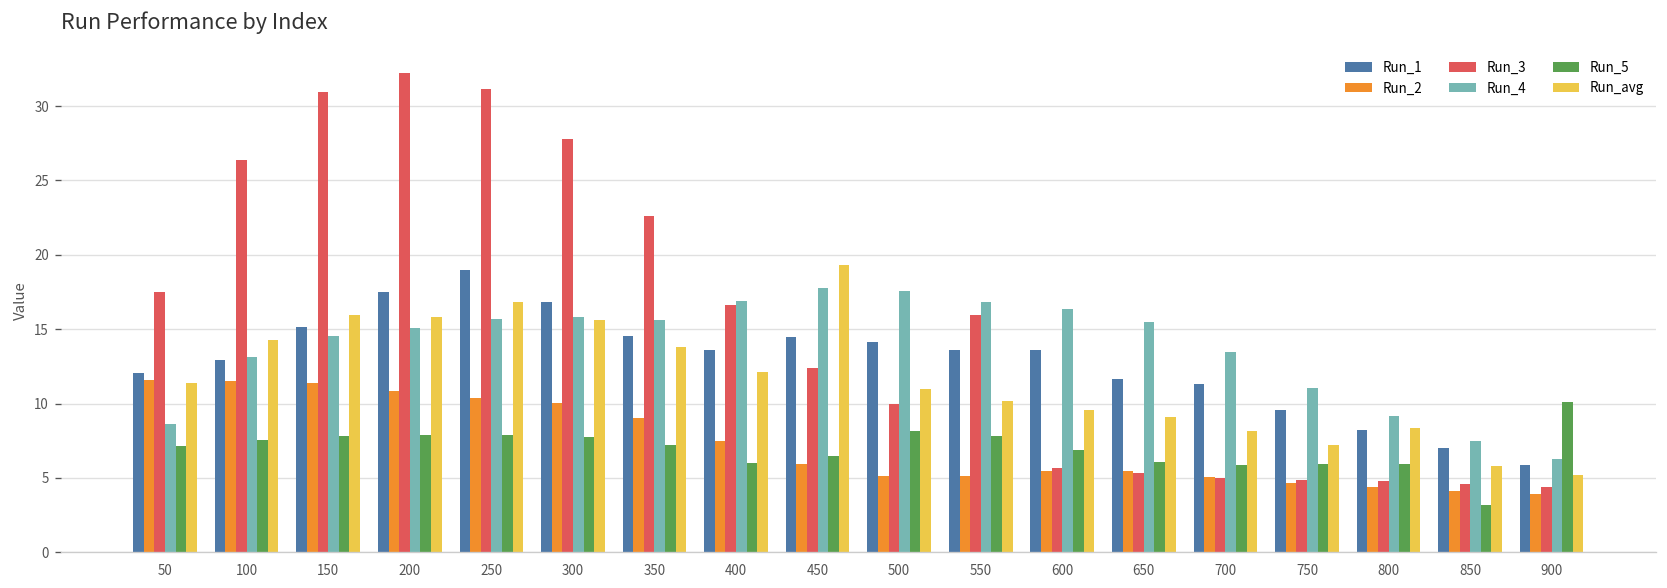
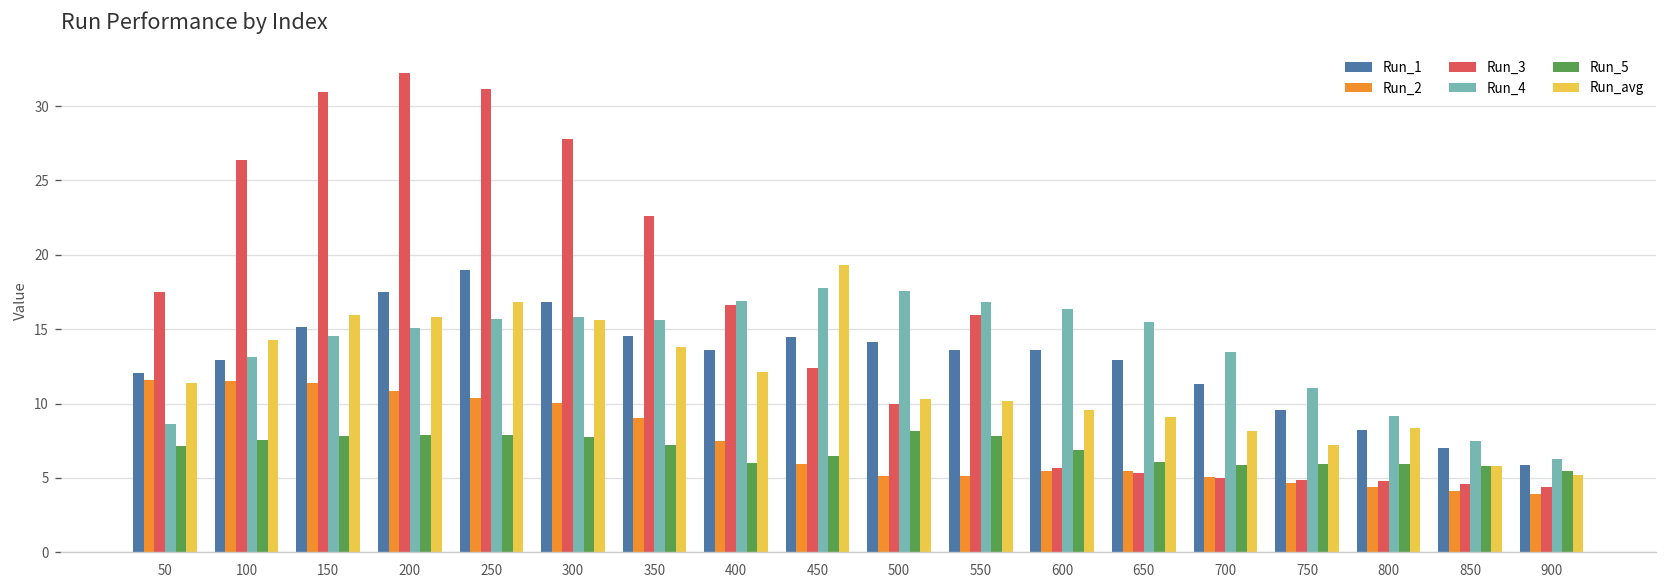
Run_avg, 500: 11.0 -> 10.3
Run_1, 650: 11.7 -> 12.9
Run_5, 850: 3.2 -> 5.8
Run_5, 900: 10.1 -> 5.5
